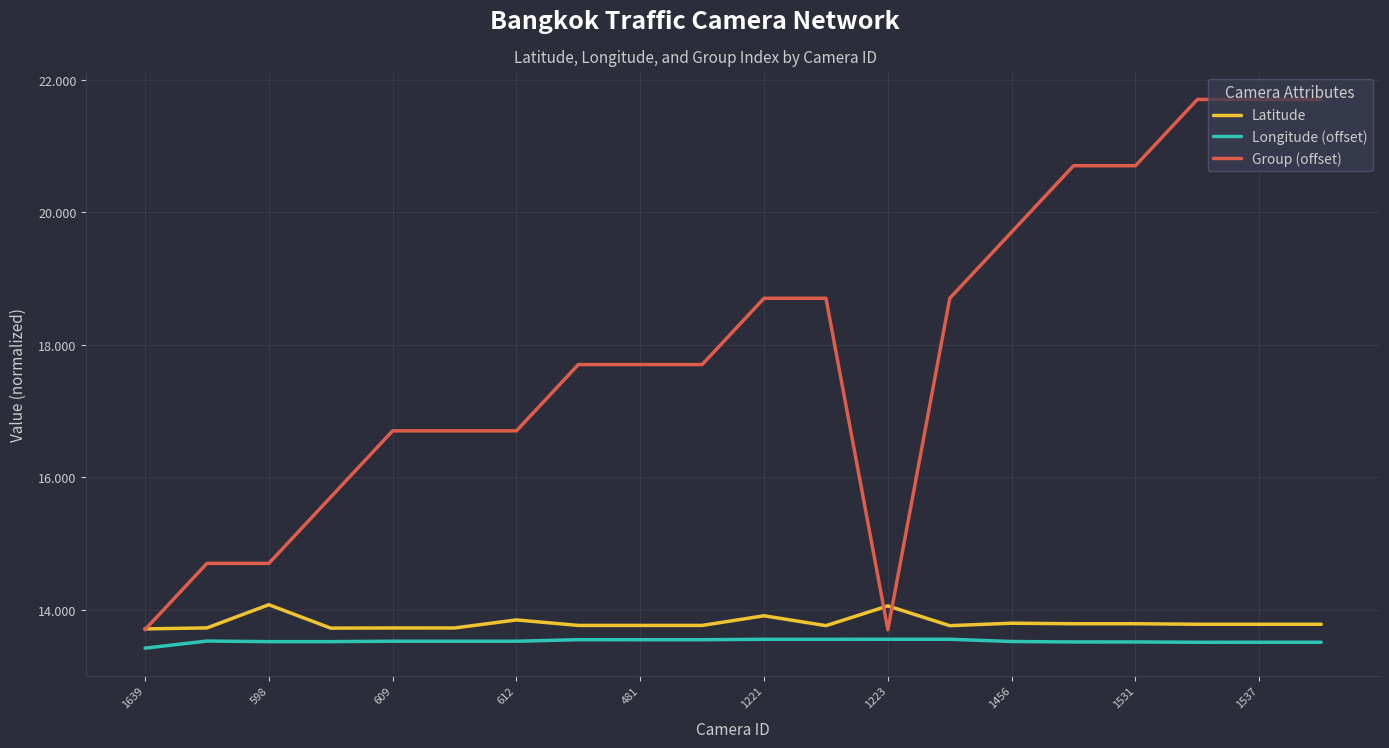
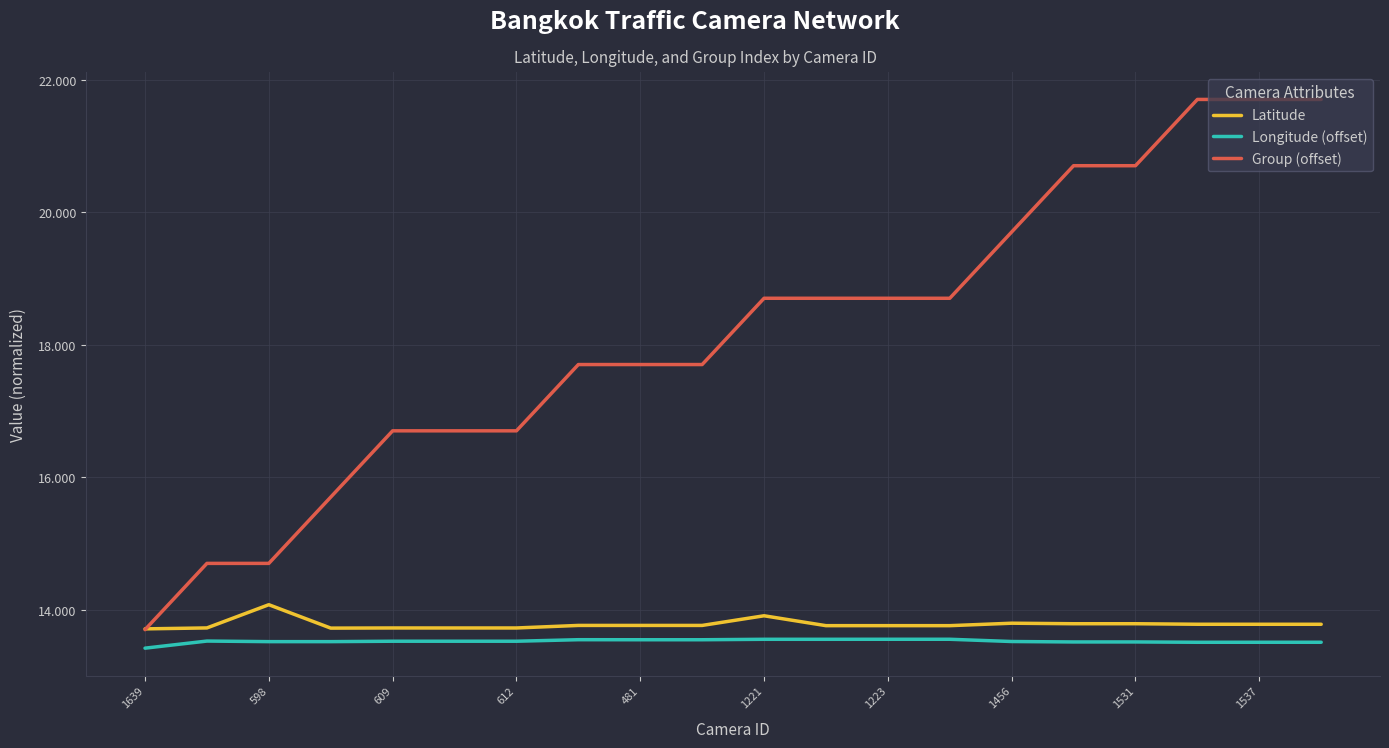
Latitude, 612: 13.8 -> 13.7
Latitude, 1223: 14.1 -> 13.8
Group (offset), 1223: 13.7 -> 18.7
